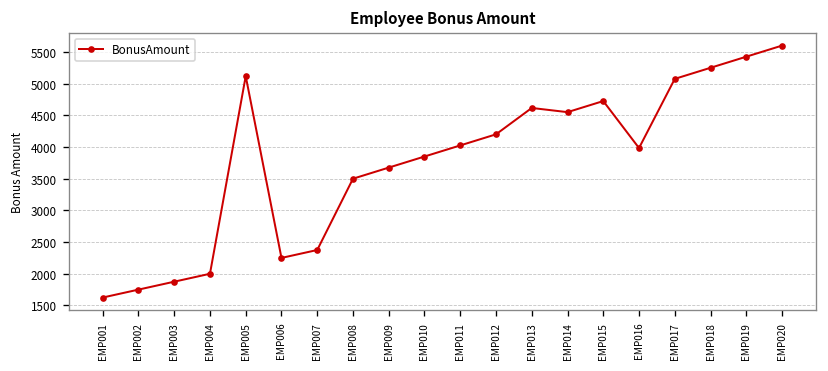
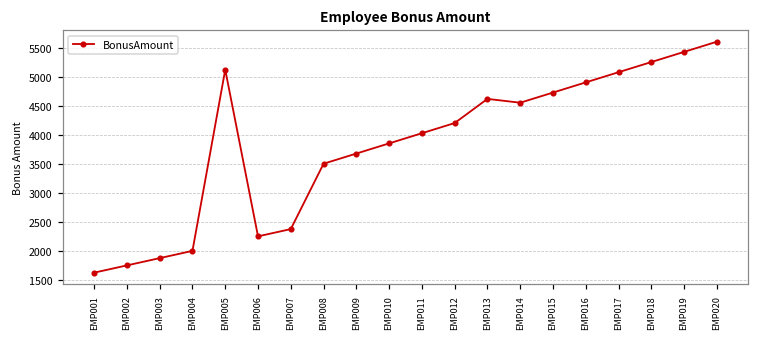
EMP016: 4000 -> 4900
